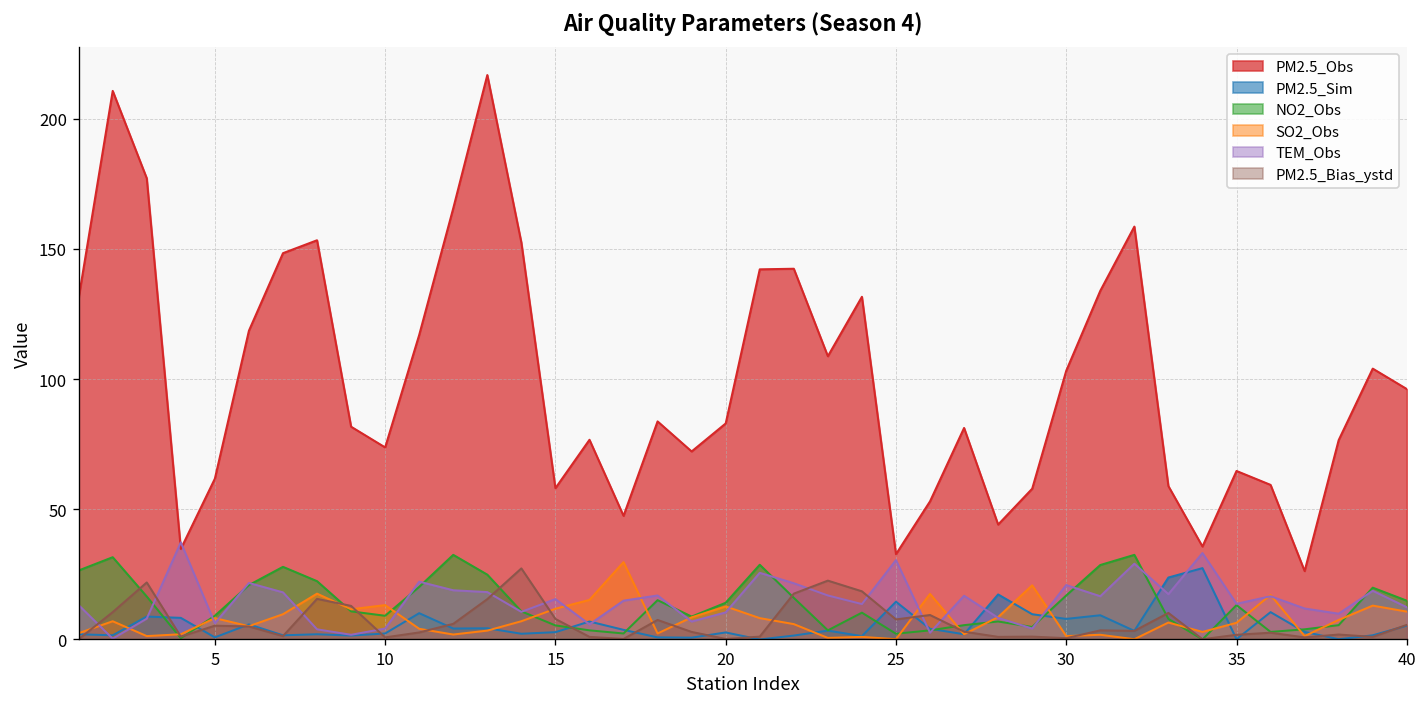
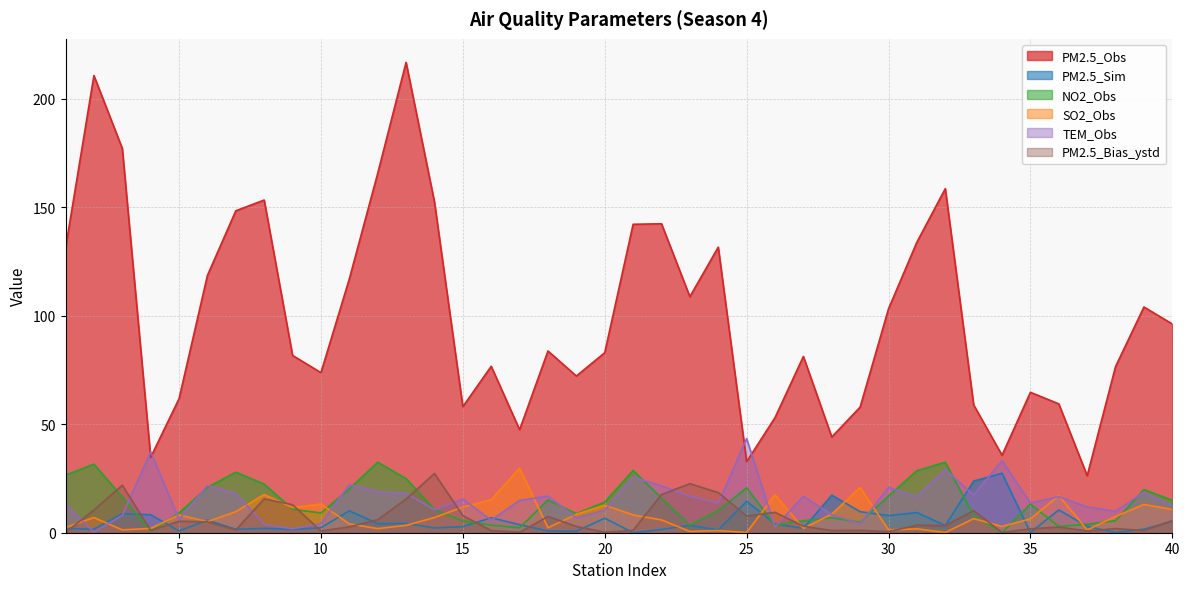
PM2.5_Sim, 20: 3 -> 7
NO2_Obs, 25: 2 -> 21
TEM_Obs, 25: 31 -> 43
